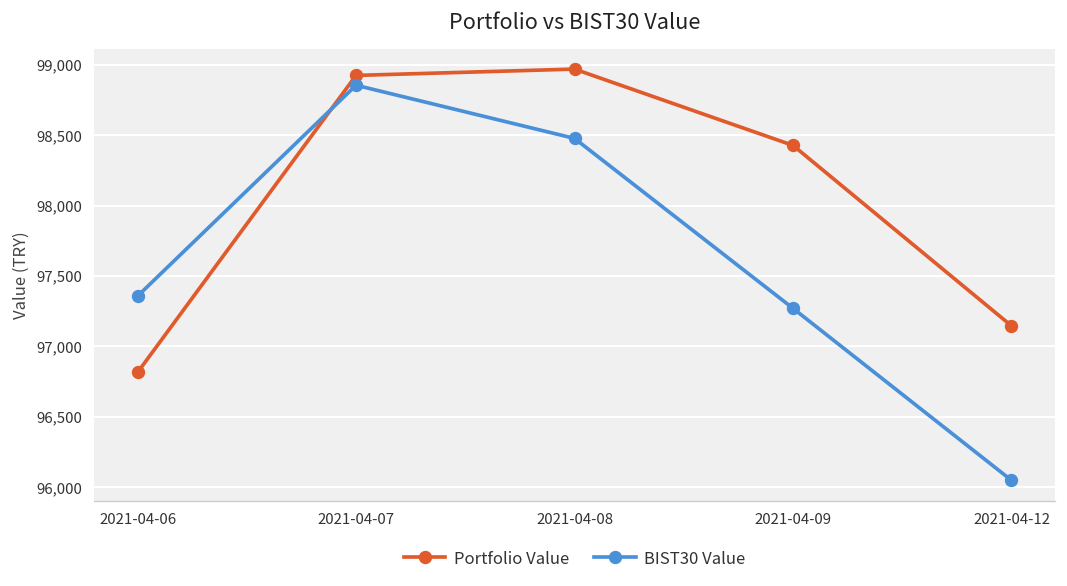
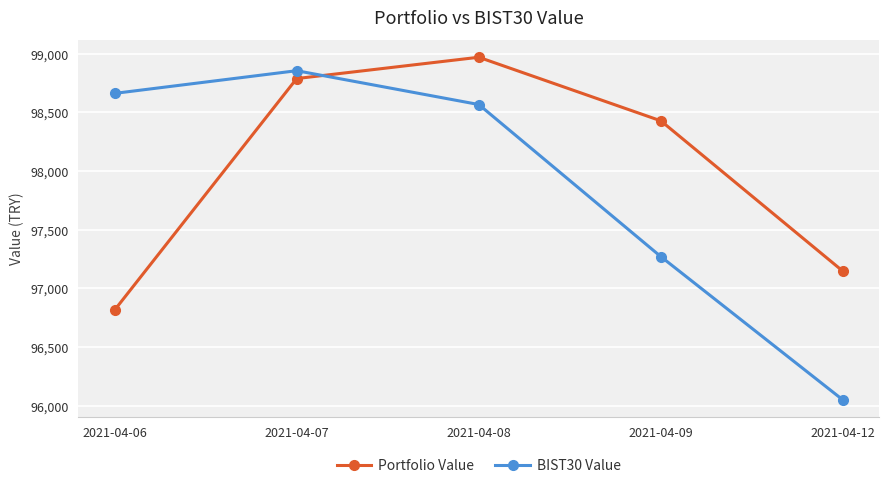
BIST30 Value, 2021-04-06: 97,360 -> 98,660
Portfolio Value, 2021-04-07: 98,930 -> 98,790
BIST30 Value, 2021-04-08: 98,480 -> 98,570
